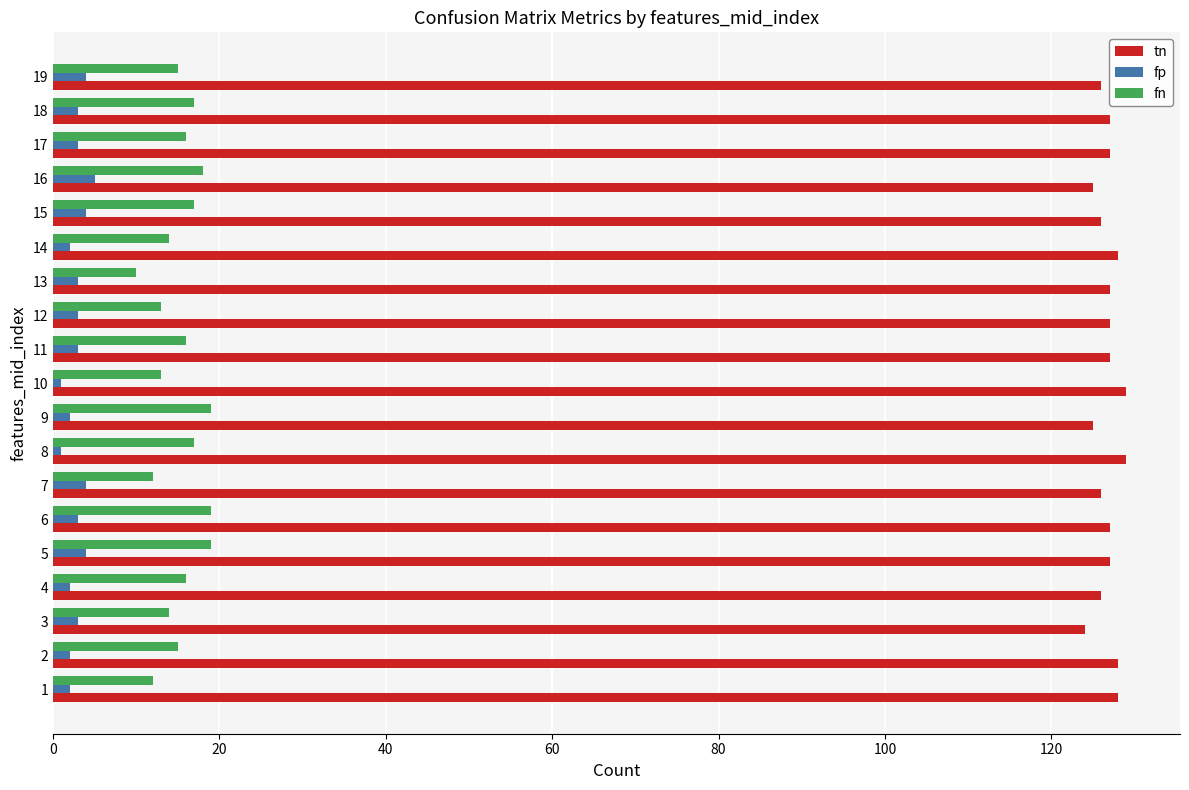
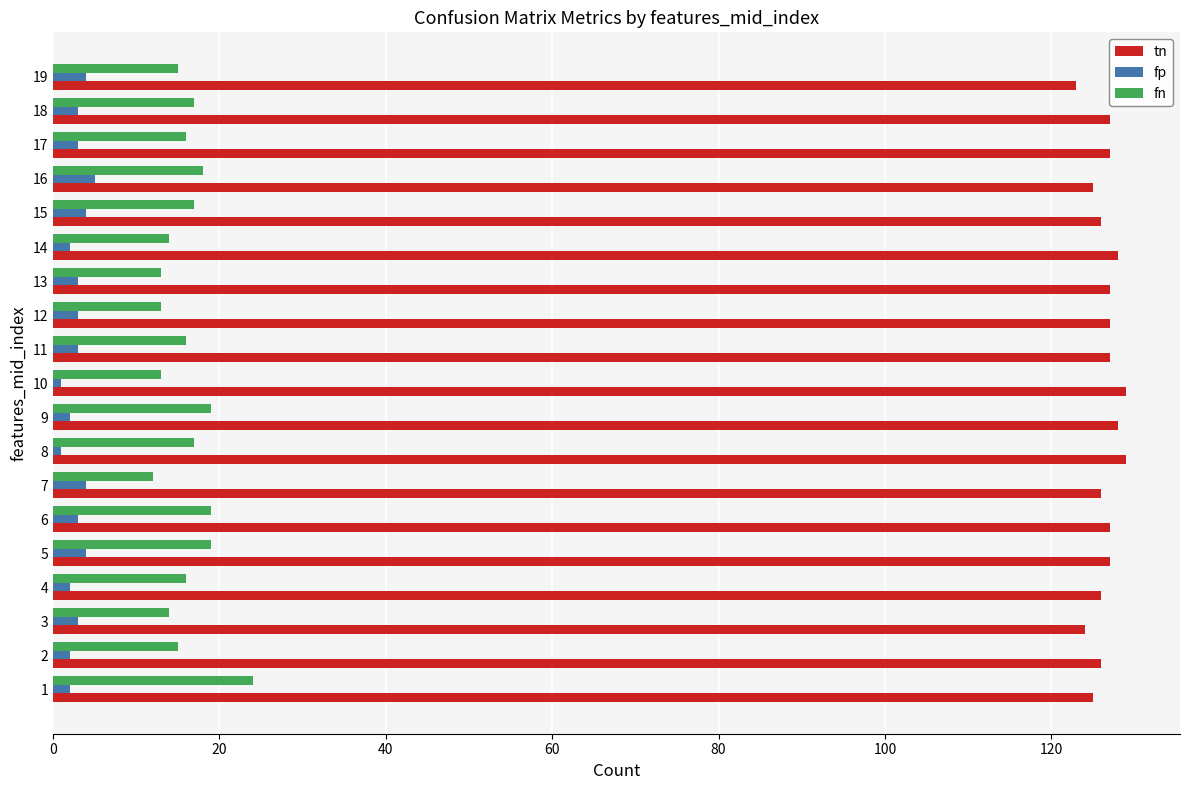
tn, 19: 126 -> 123
fn, 13: 10 -> 13
tn, 9: 125 -> 128
tn, 2: 128 -> 126
fn, 1: 12 -> 24
tn, 1: 128 -> 125
